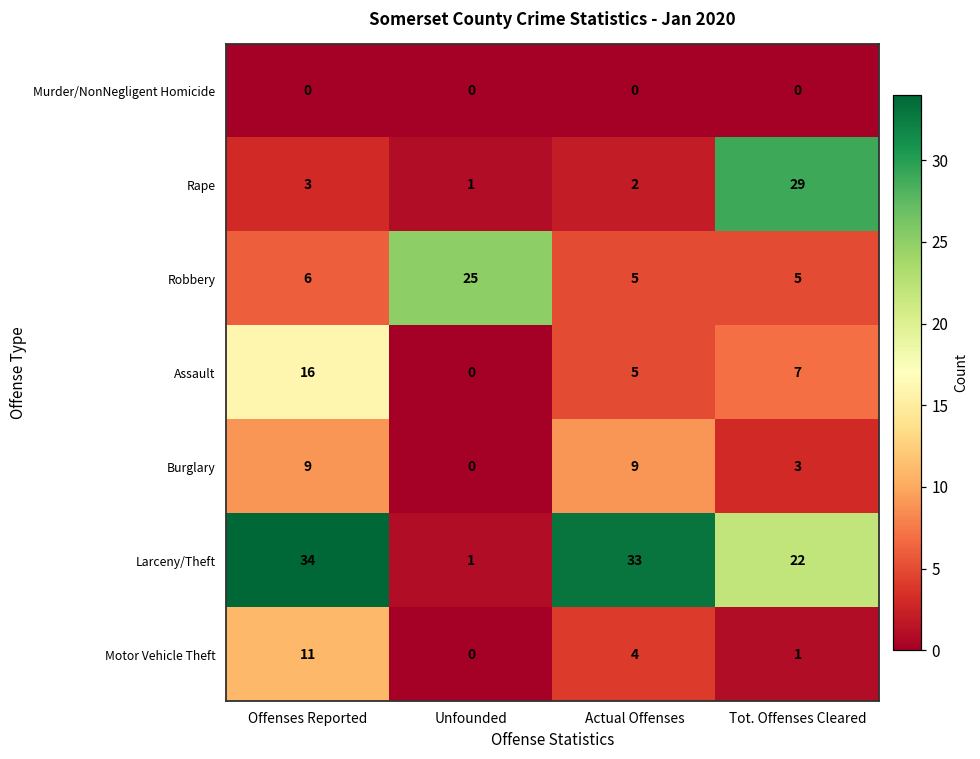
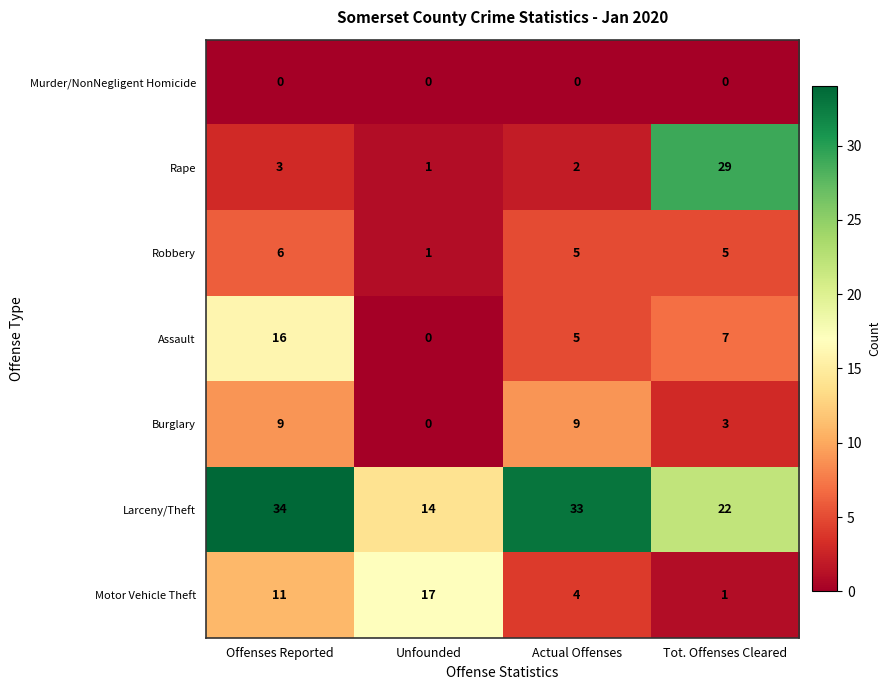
Robbery, Unfounded: 25 -> 1
Larceny/Theft, Unfounded: 1 -> 14
Motor Vehicle Theft, Unfounded: 0 -> 17
